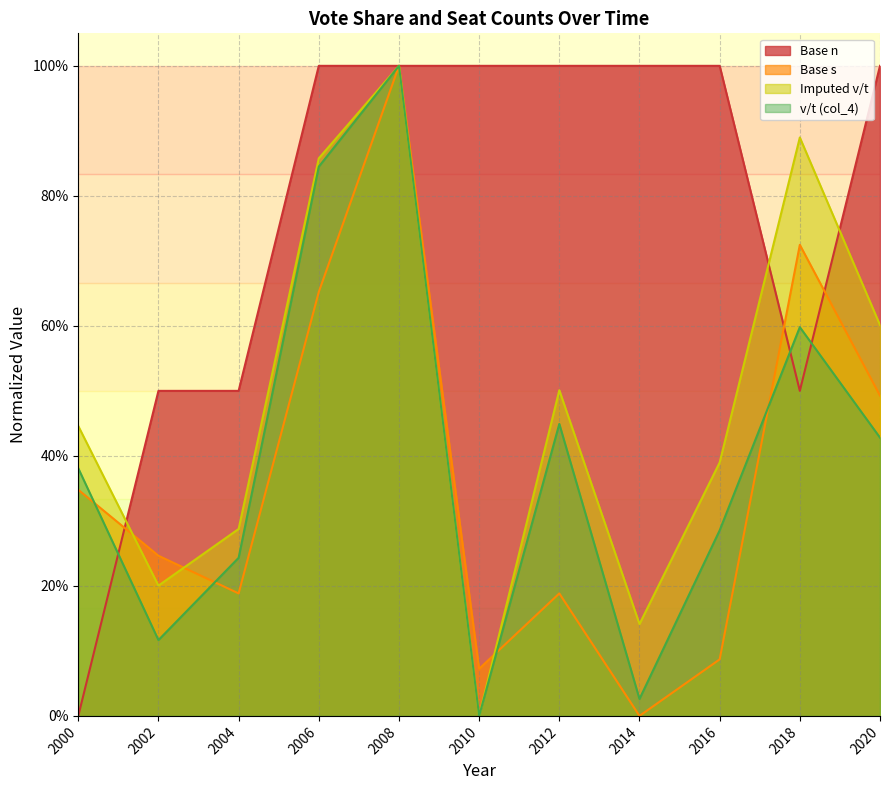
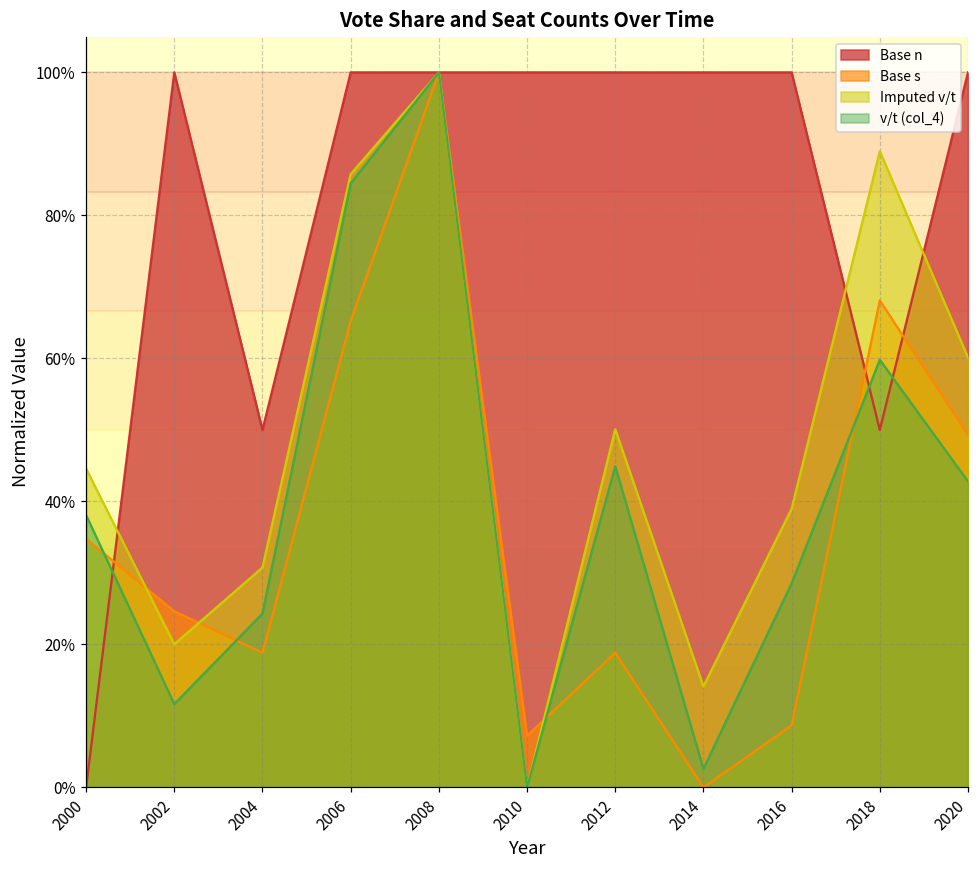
Base n, 2002: 50% -> 100%
Imputed v/t, 2004: 29% -> 31%
Base s, 2018: 72% -> 68%
